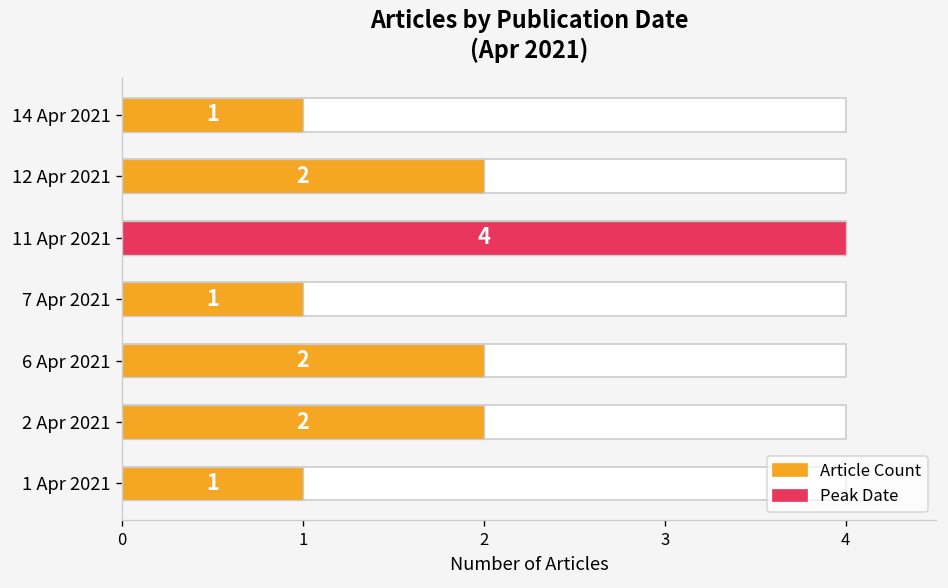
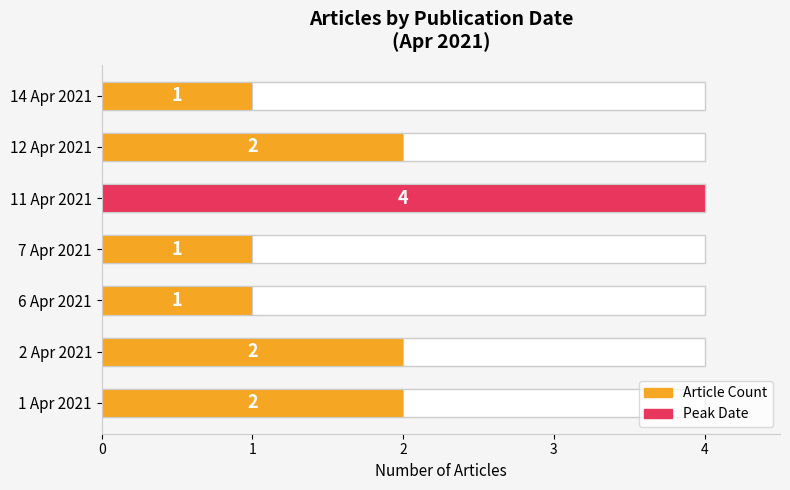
Article Count, 6 Apr 2021: 2 -> 1
Article Count, 1 Apr 2021: 1 -> 2
